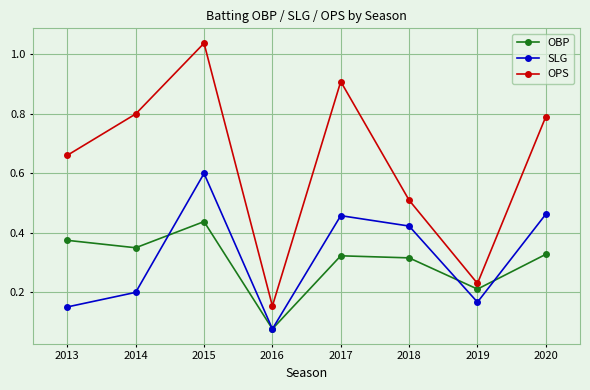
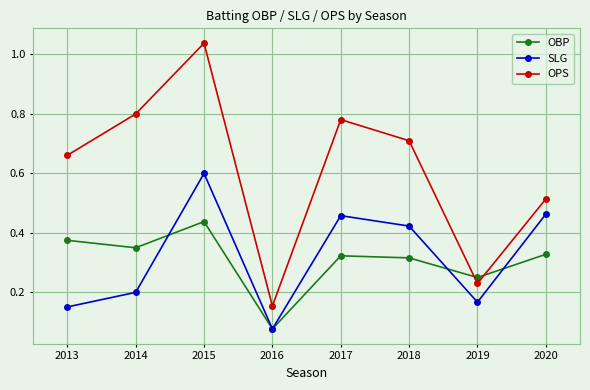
OPS, 2017: 0.91 -> 0.78
OPS, 2018: 0.51 -> 0.71
OBP, 2019: 0.21 -> 0.25
OPS, 2020: 0.79 -> 0.51
